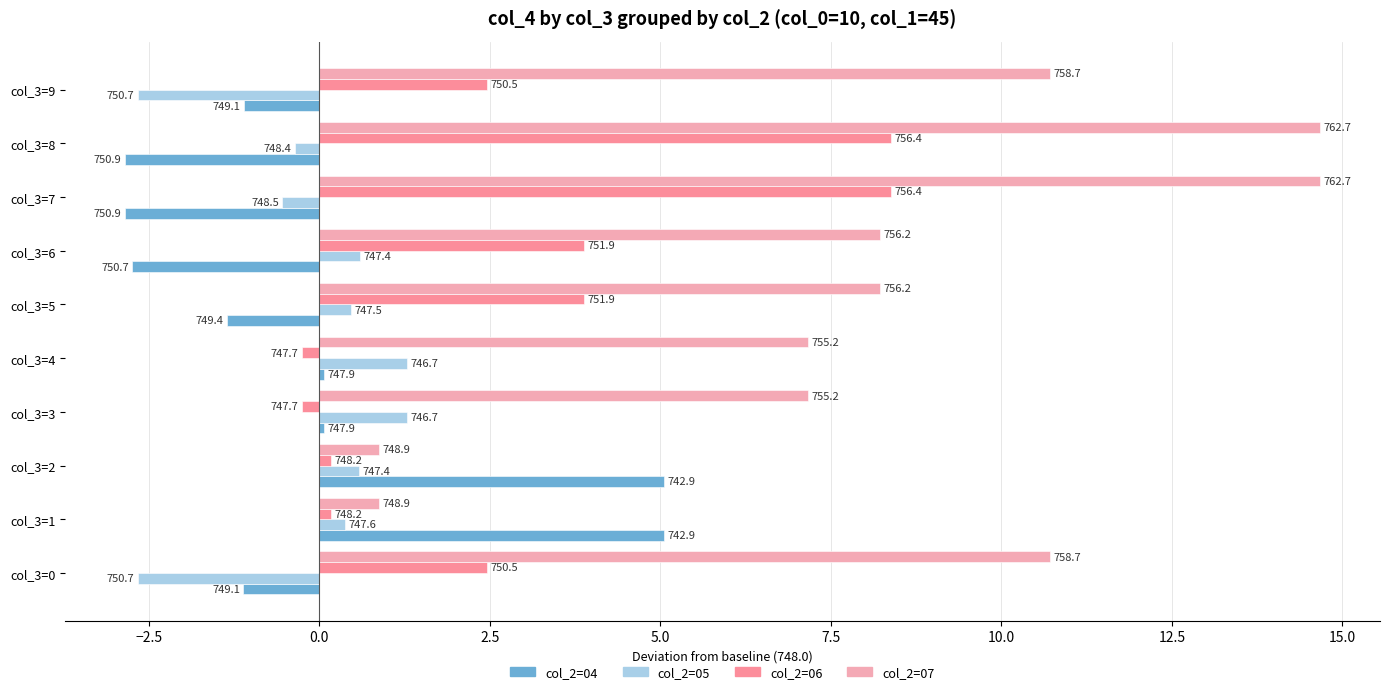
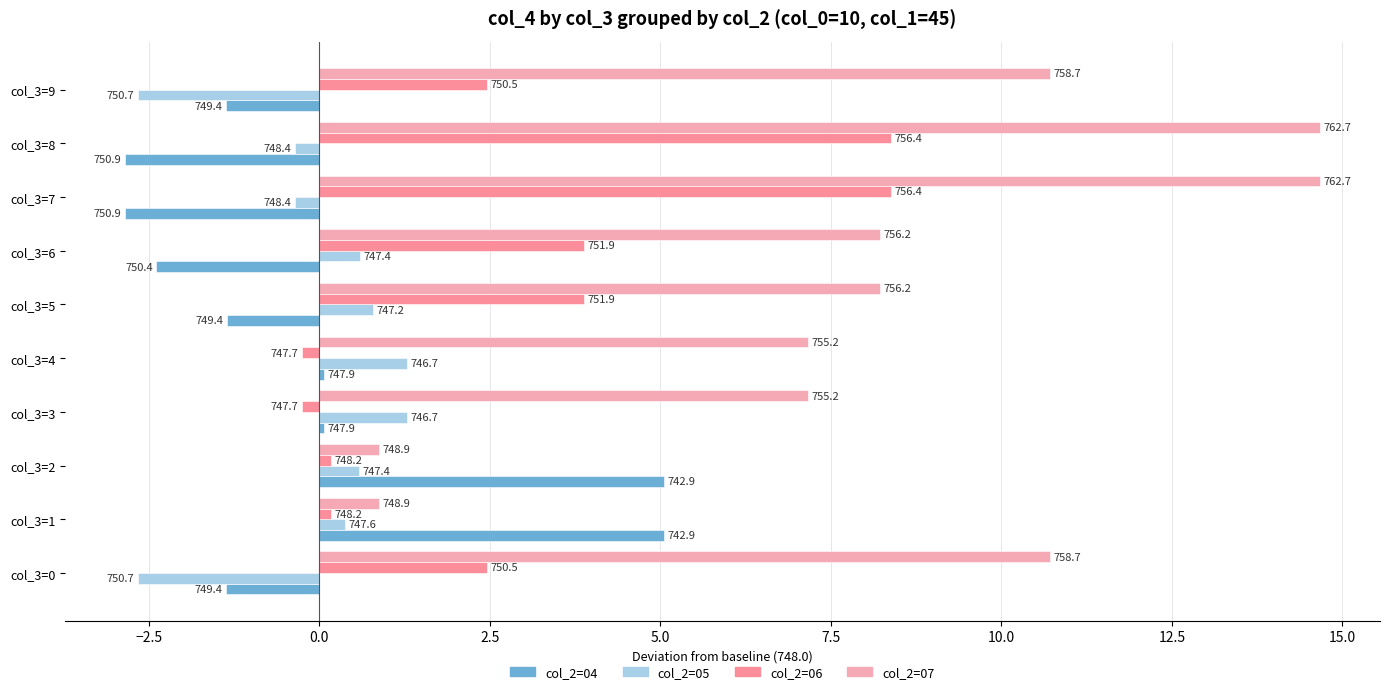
col_2=04, col_3=9: 749.1 -> 749.4
col_2=05, col_3=7: 748.5 -> 748.4
col_2=04, col_3=6: 750.7 -> 750.4
col_2=05, col_3=5: 747.5 -> 747.2
col_2=04, col_3=0: 749.1 -> 749.4
